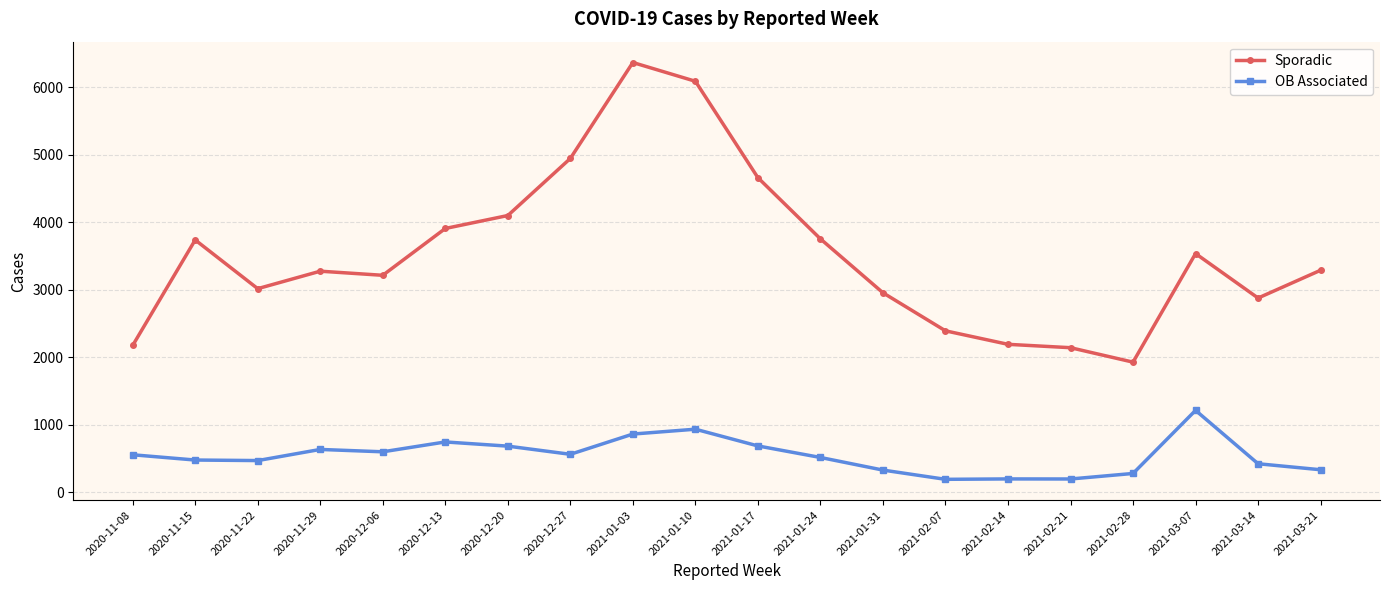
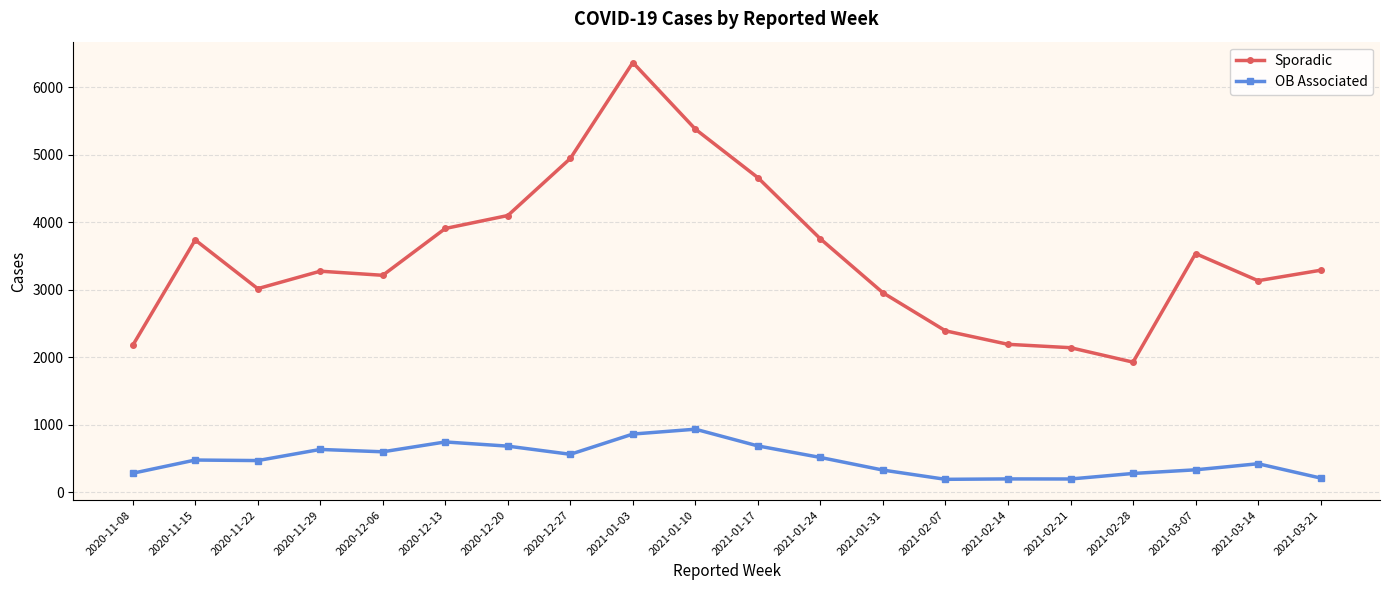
OB Associated, 2020-11-08: 600 -> 300
Sporadic, 2021-01-10: 6100 -> 5400
OB Associated, 2021-03-07: 1200 -> 300
Sporadic, 2021-03-14: 2900 -> 3100
OB Associated, 2021-03-21: 300 -> 200
